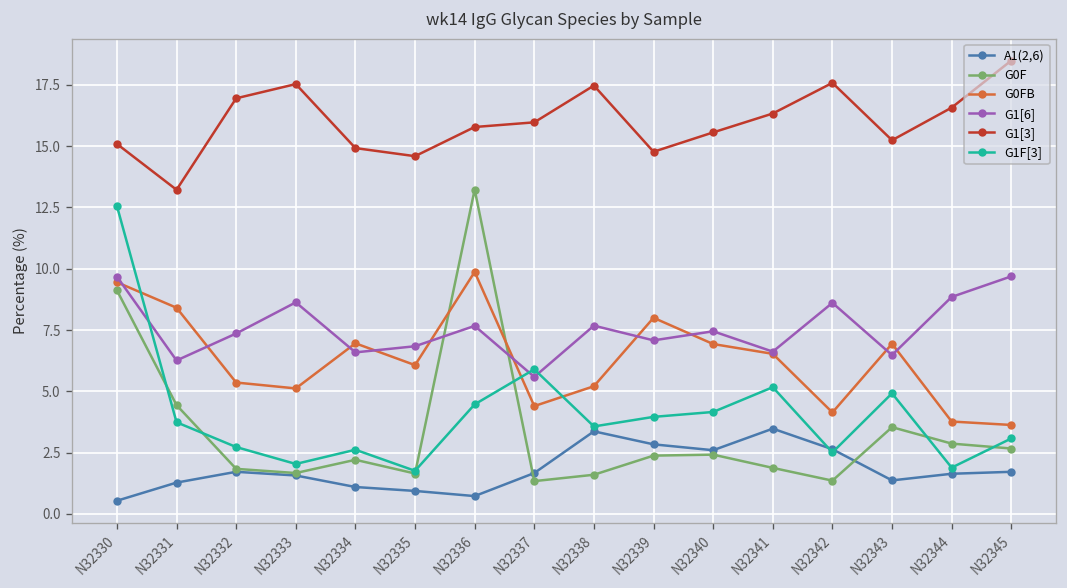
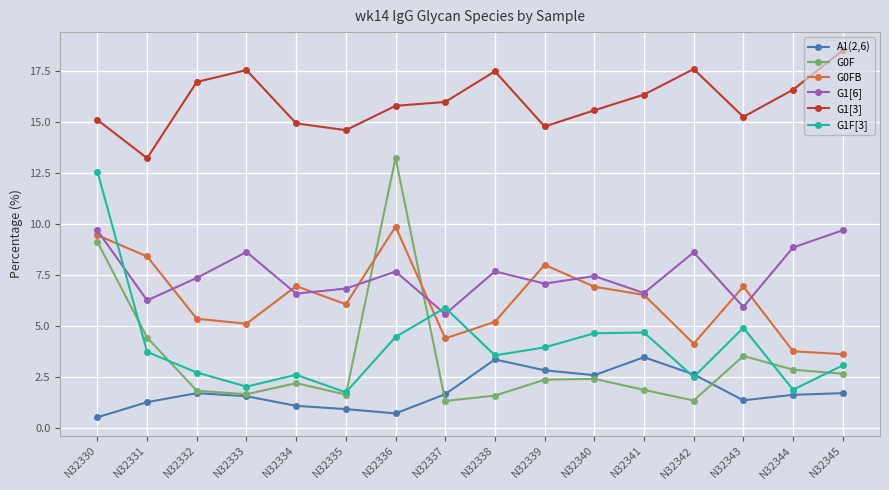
G1F[3], N32340: 4.2 -> 4.7
G1F[3], N32341: 5.2 -> 4.7
G1[6], N32343: 6.5 -> 5.9
